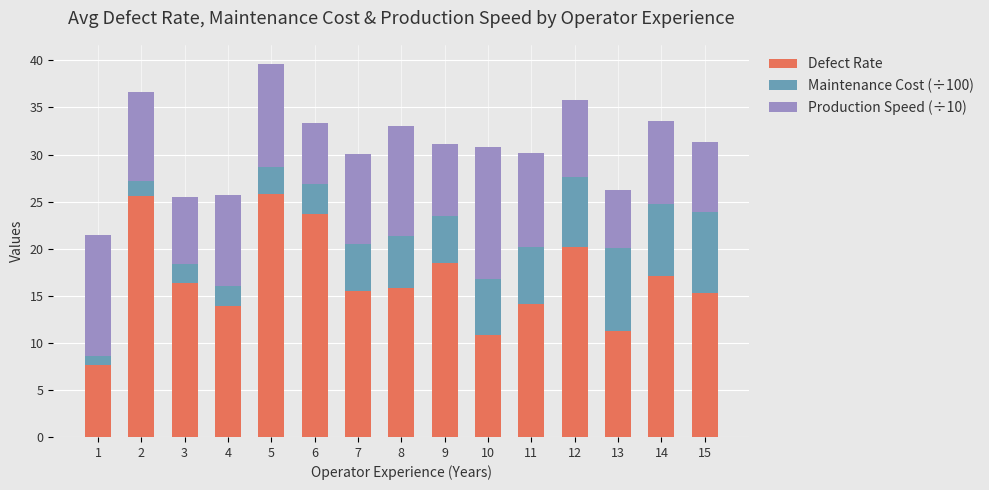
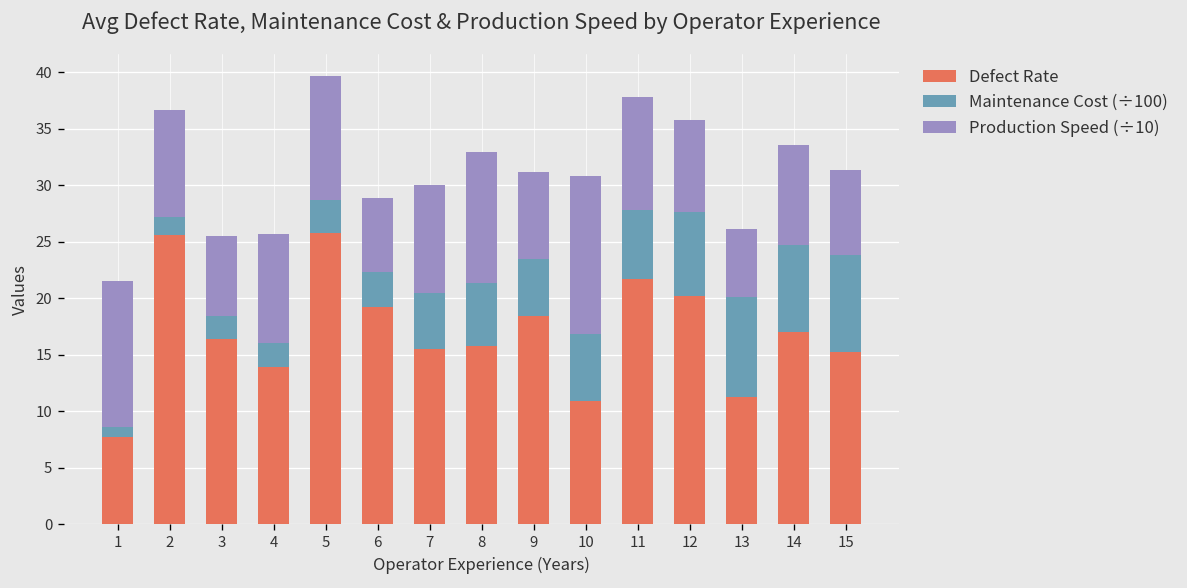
Defect Rate, 6: 24 -> 19
Defect Rate, 11: 14 -> 22
